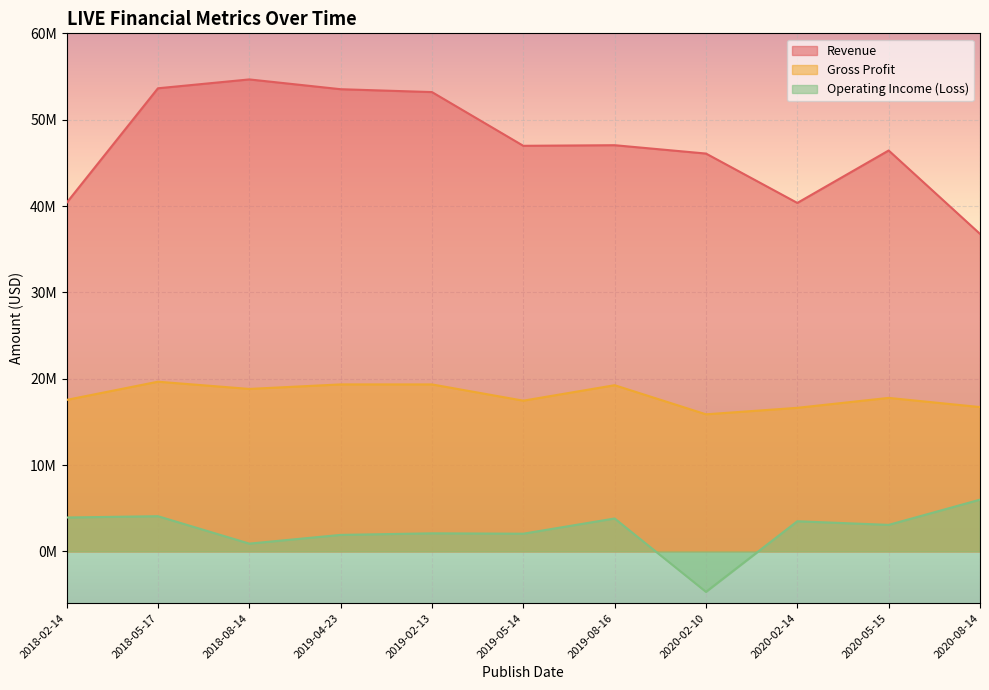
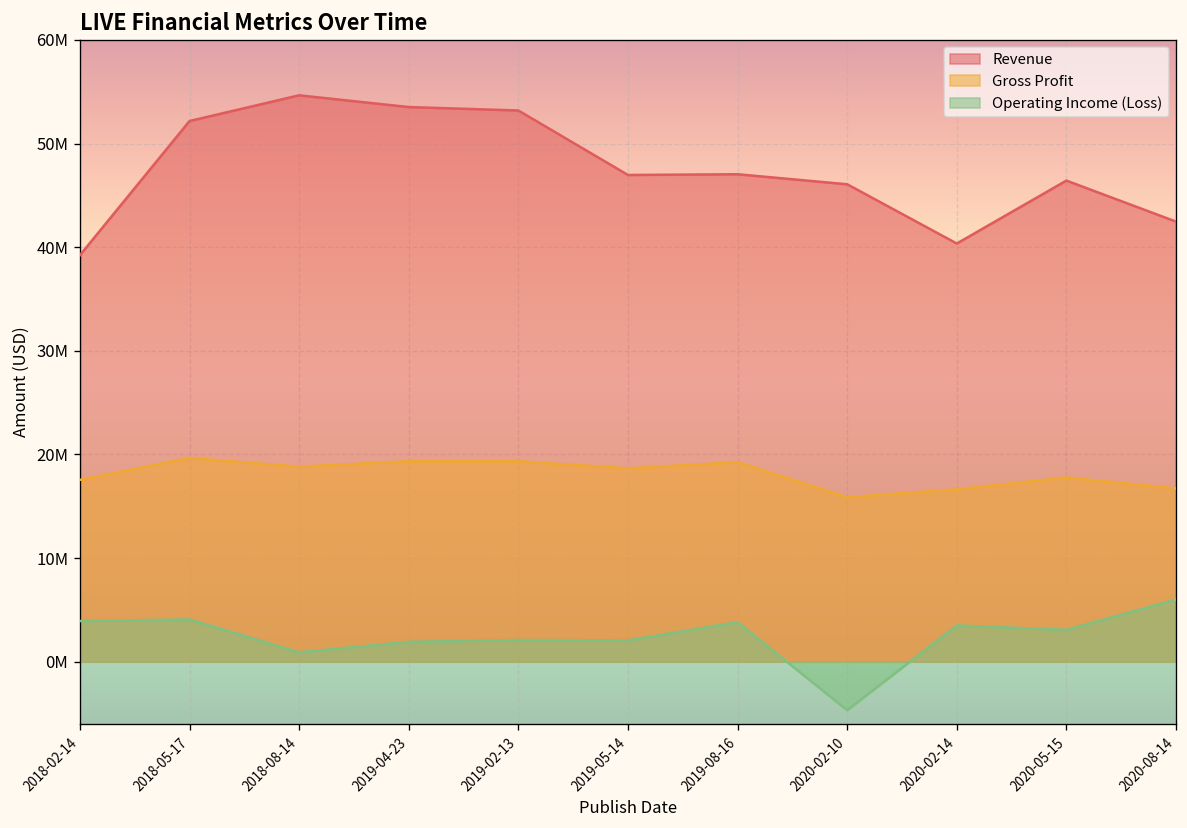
Revenue, 2018-02-14: 40000000 -> 39000000
Revenue, 2018-05-17: 54000000 -> 52000000
Gross Profit, 2019-05-14: 17000000 -> 19000000
Revenue, 2020-08-14: 37000000 -> 42000000
